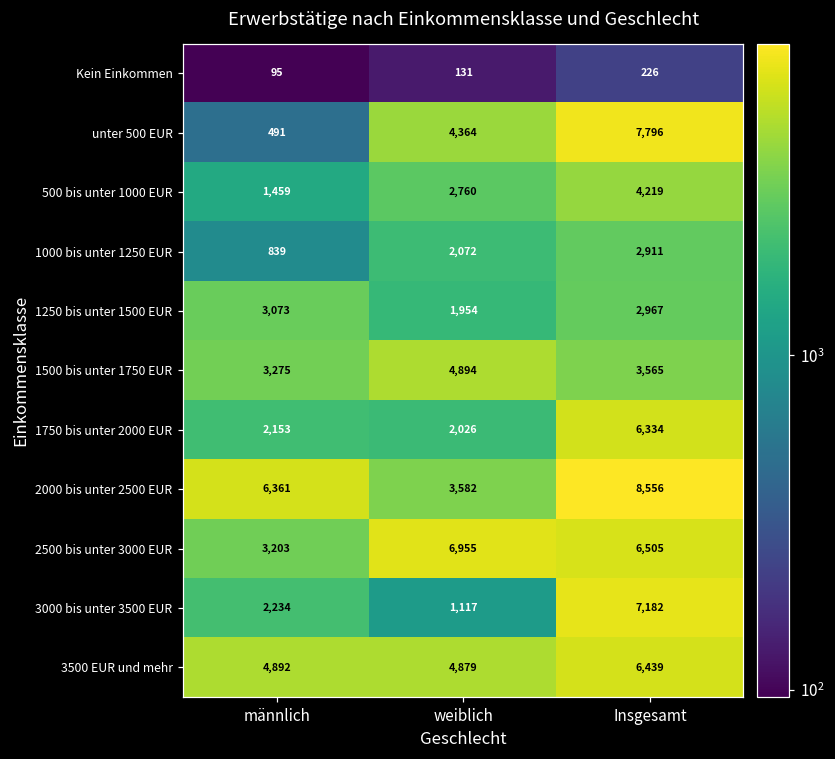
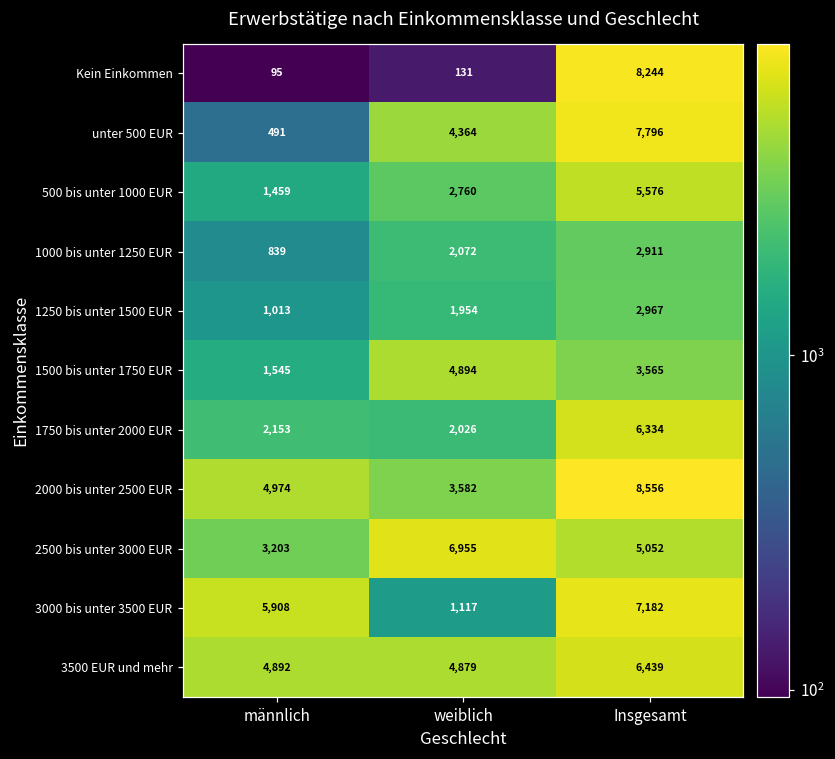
Kein Einkommen, Insgesamt: 226 -> 8,244
500 bis unter 1000 EUR, Insgesamt: 4,219 -> 5,576
1250 bis unter 1500 EUR, männlich: 3,073 -> 1,013
1500 bis unter 1750 EUR, männlich: 3,275 -> 1,545
2000 bis unter 2500 EUR, männlich: 6,361 -> 4,974
2500 bis unter 3000 EUR, Insgesamt: 6,505 -> 5,052
3000 bis unter 3500 EUR, männlich: 2,234 -> 5,908
